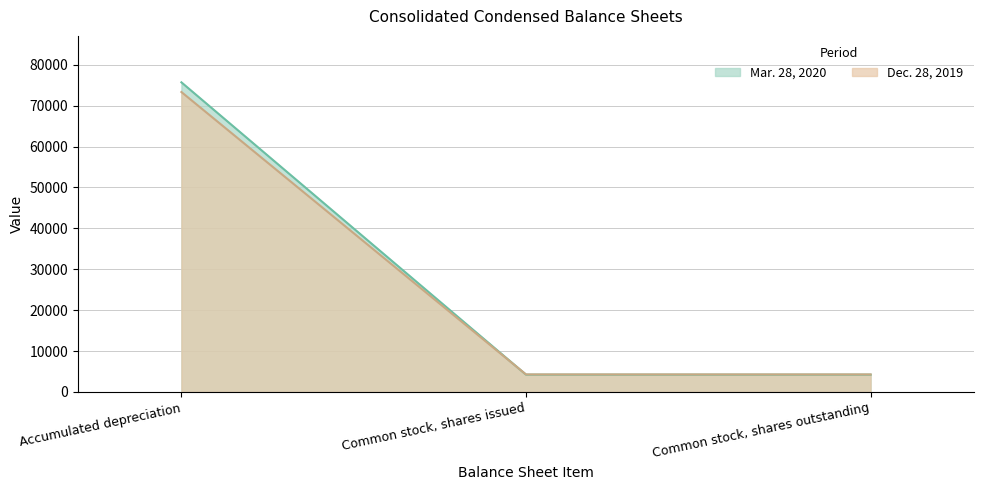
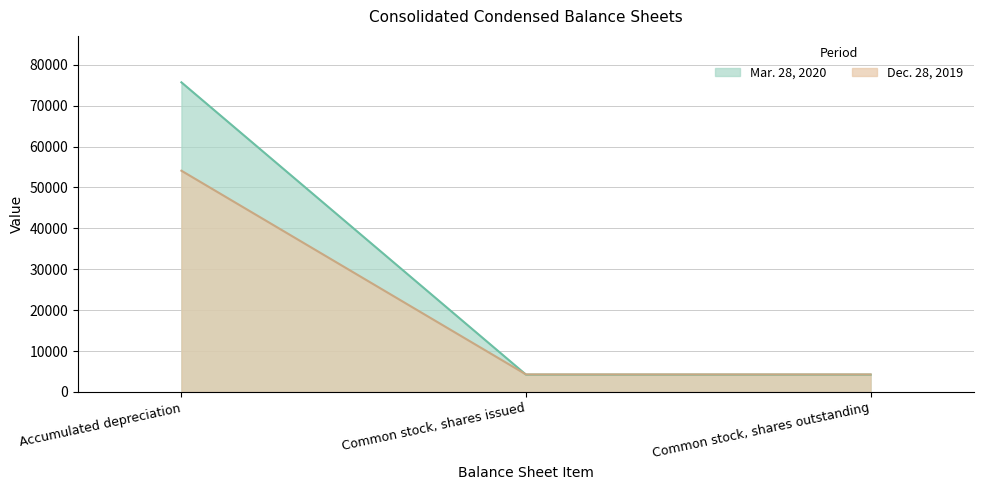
Dec. 28, 2019, Accumulated depreciation: 73000 -> 54000
